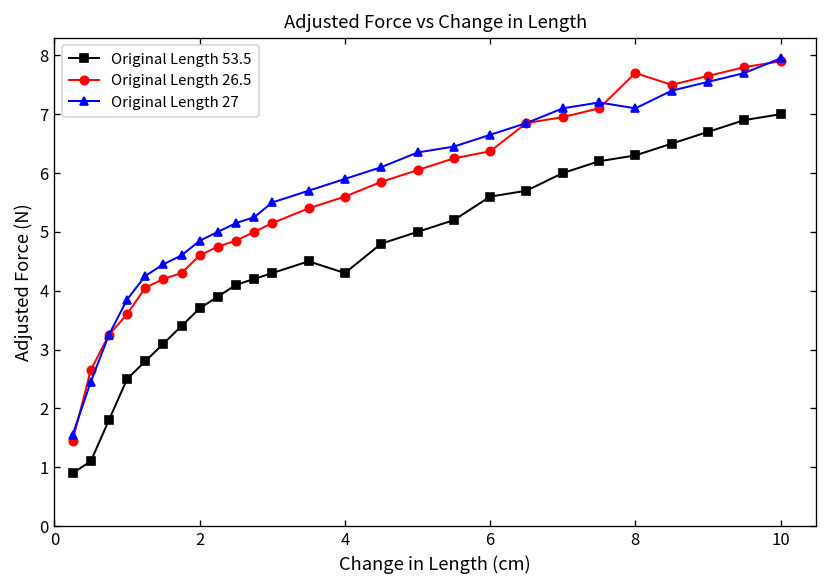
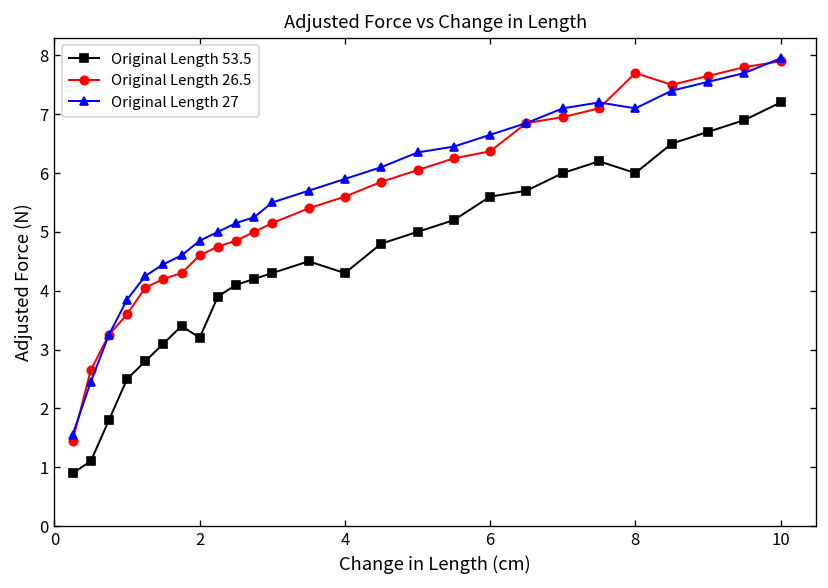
Original Length 53.5, 2: 3.7 -> 3.2
Original Length 53.5, 8: 6.3 -> 6.0
Original Length 53.5, 10: 7.0 -> 7.2
